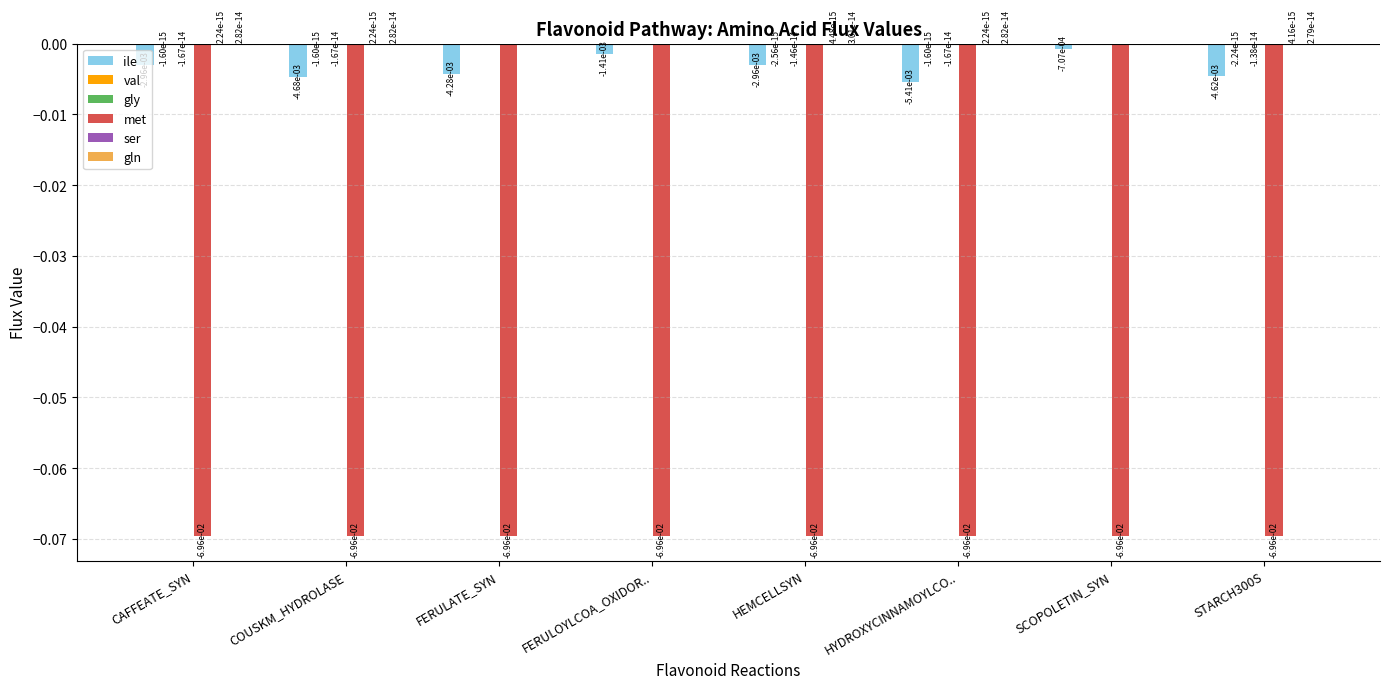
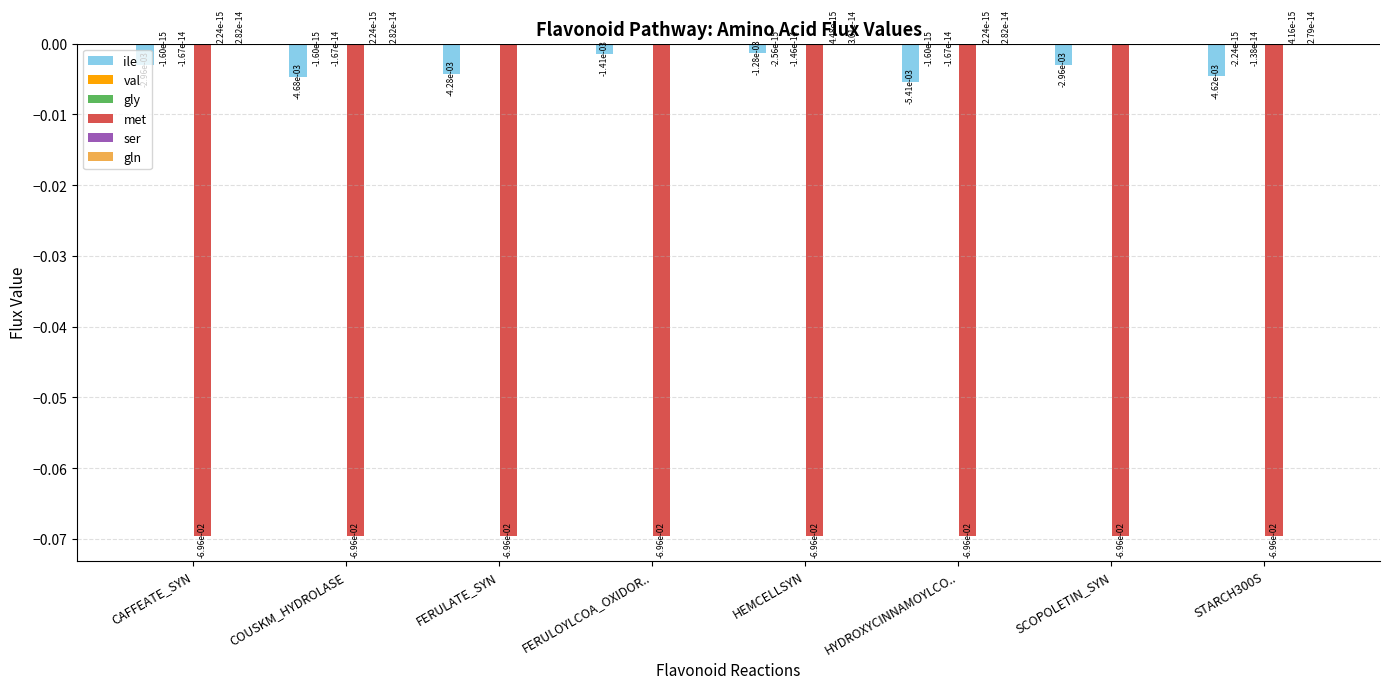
ile, HEMCELLSYN: -2.96e-03 -> -1.28e-03
ile, SCOPOLETIN_SYN: -7.07e-04 -> -2.96e-03
